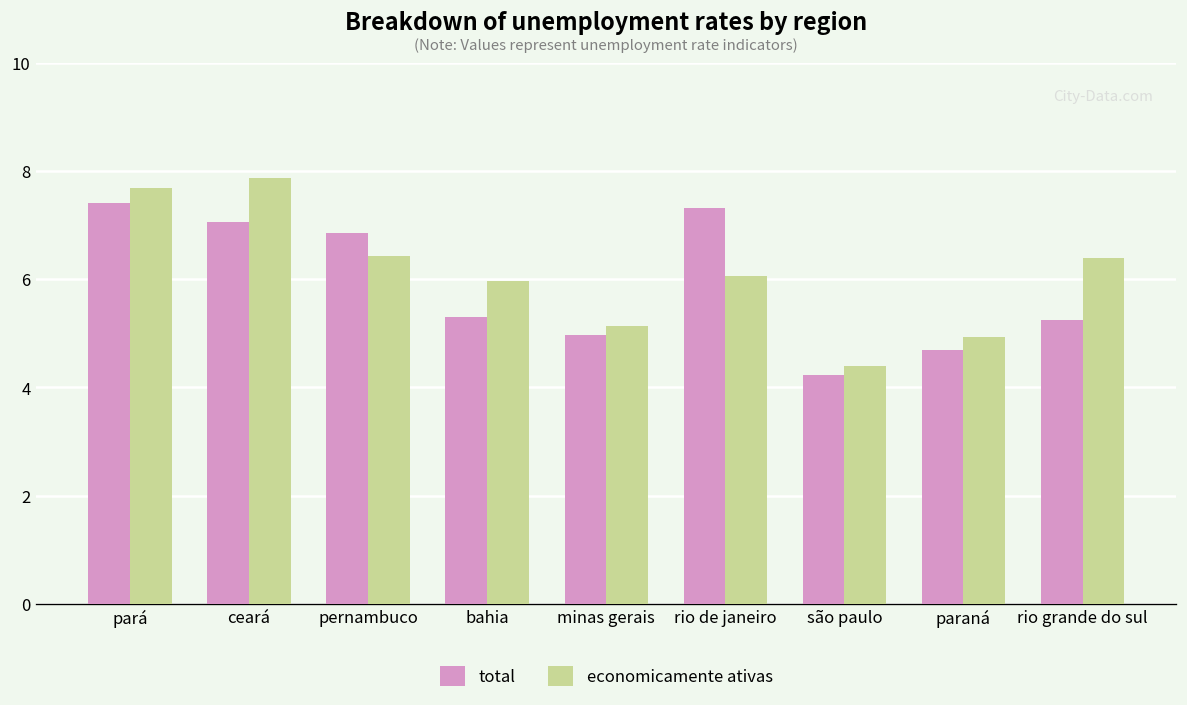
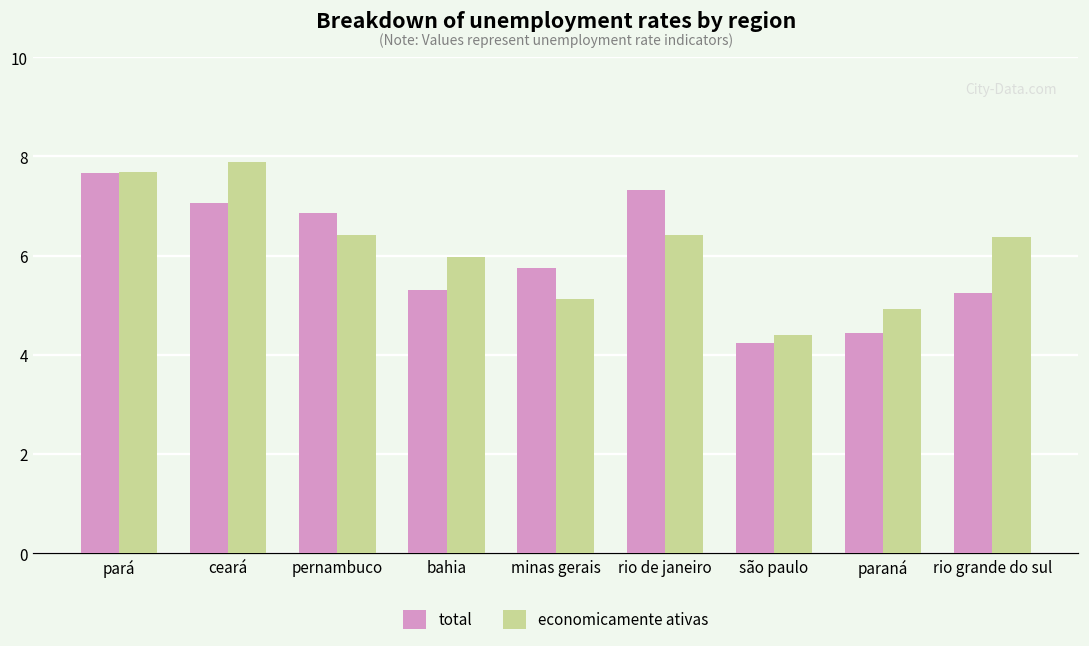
total, pará: 7.4 -> 7.7
total, minas gerais: 5.0 -> 5.7
economicamente ativas, rio de janeiro: 6.1 -> 6.4
total, paraná: 4.7 -> 4.4
